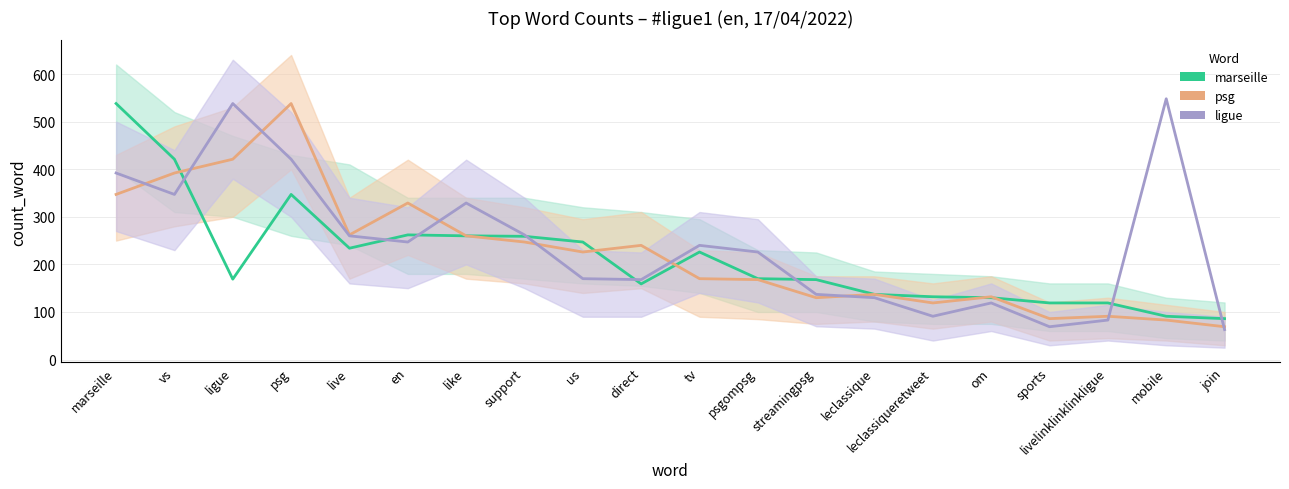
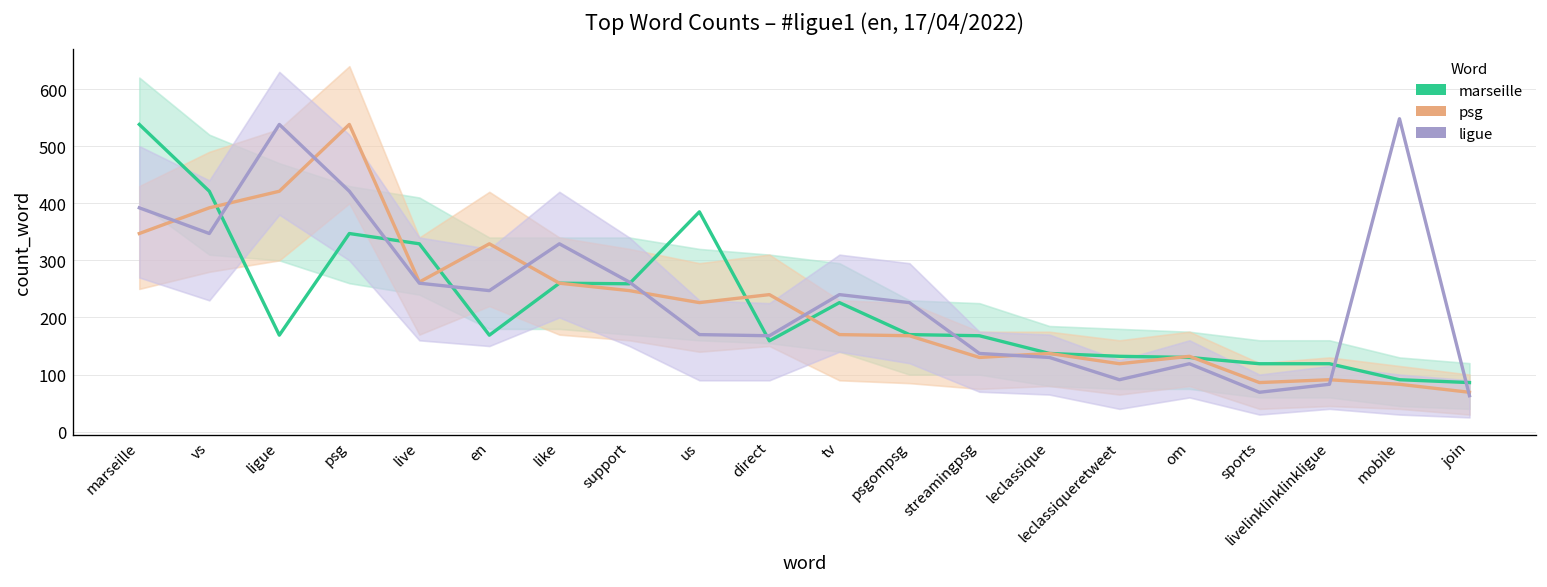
marseille, live: 230 -> 330
marseille, en: 260 -> 170
marseille, us: 250 -> 390
